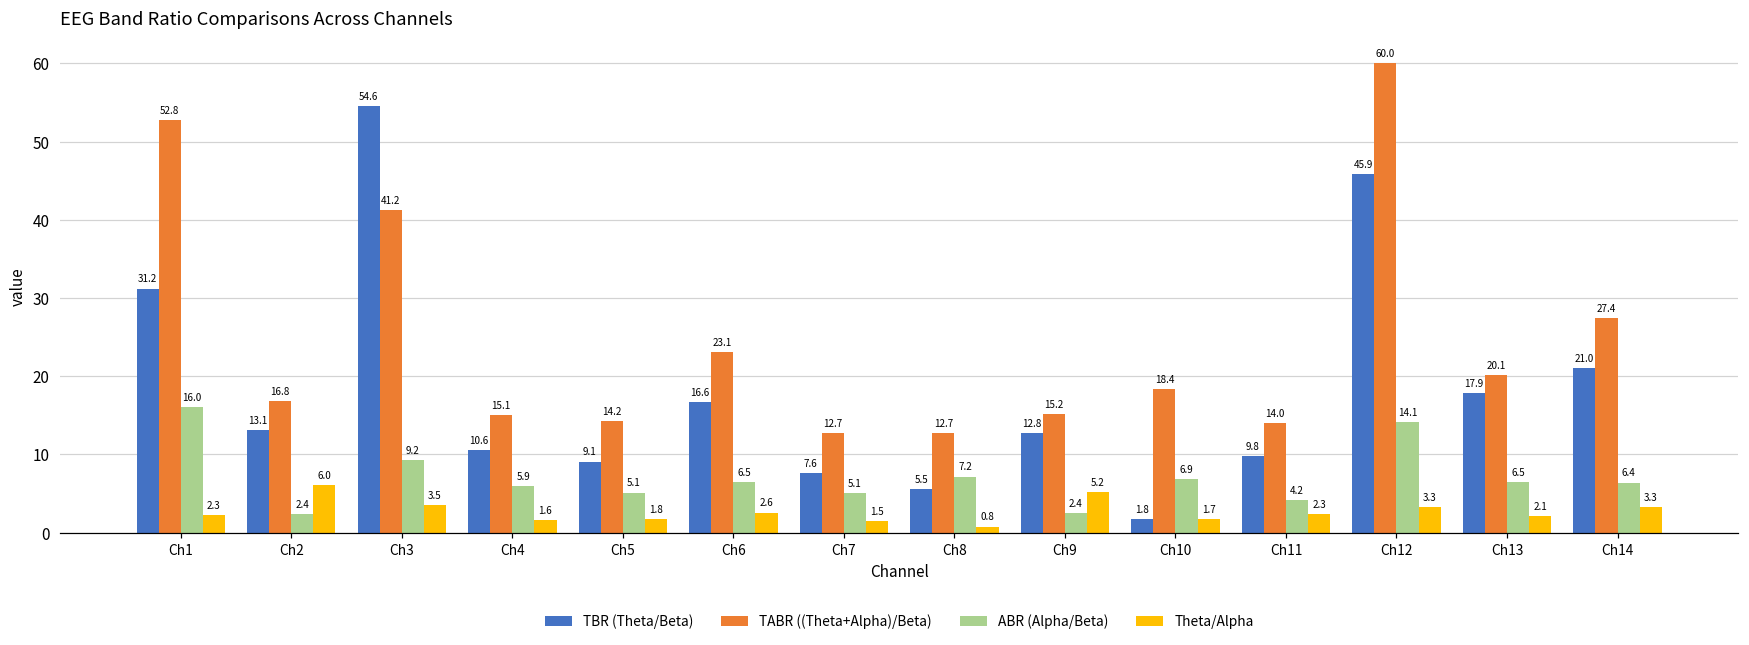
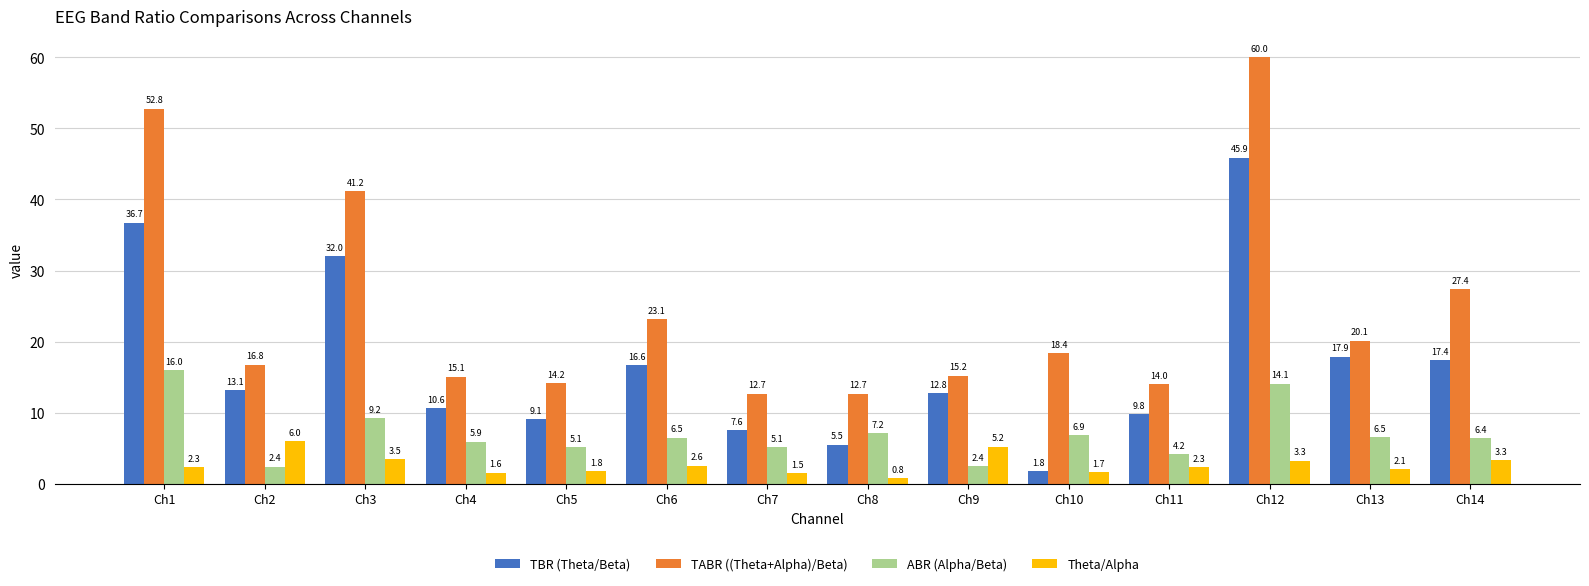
TBR (Theta/Beta), Ch1: 31.2 -> 36.7
TBR (Theta/Beta), Ch3: 54.6 -> 32.0
TBR (Theta/Beta), Ch14: 21.0 -> 17.4
